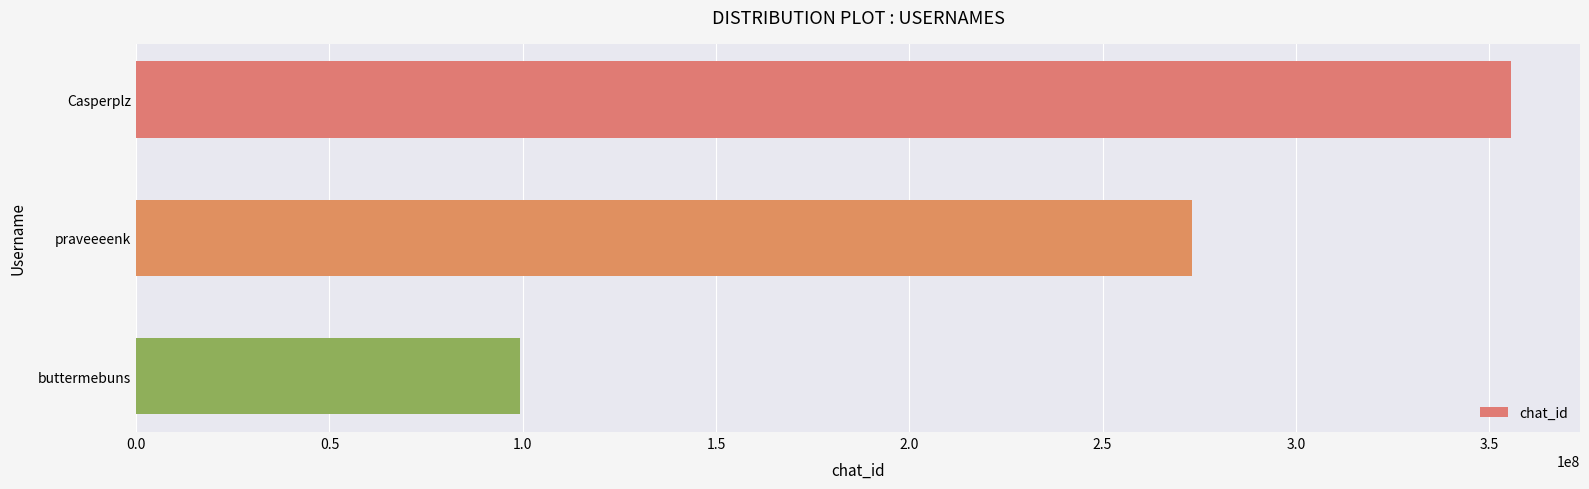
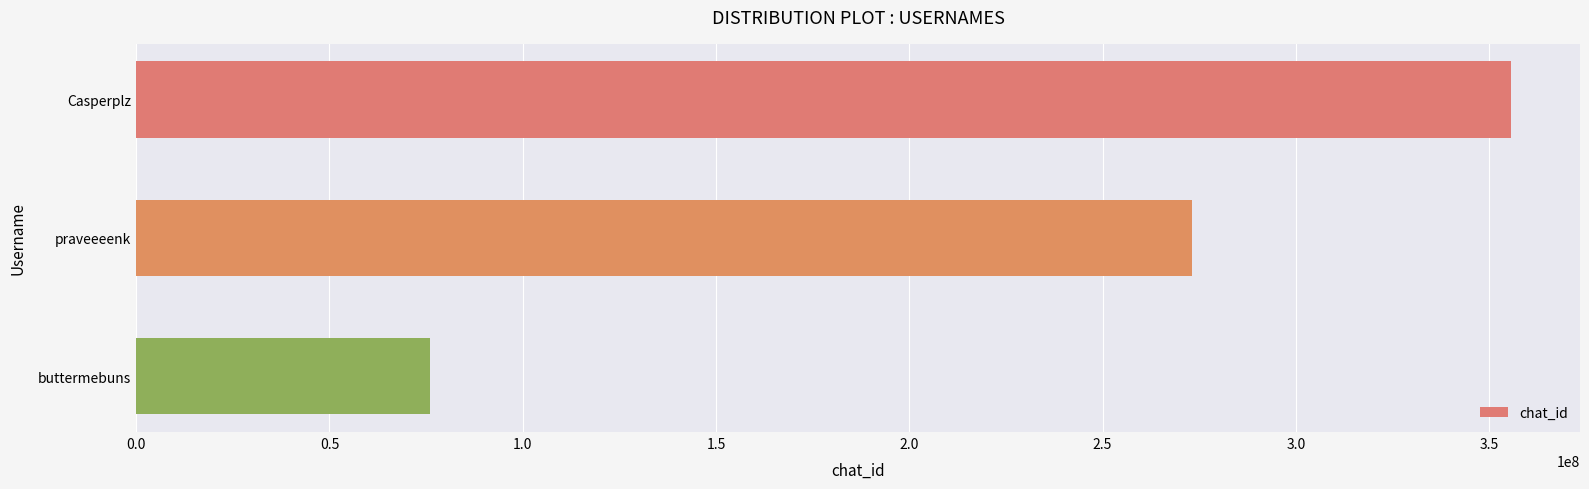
buttermebuns: 99000000 -> 76000000
